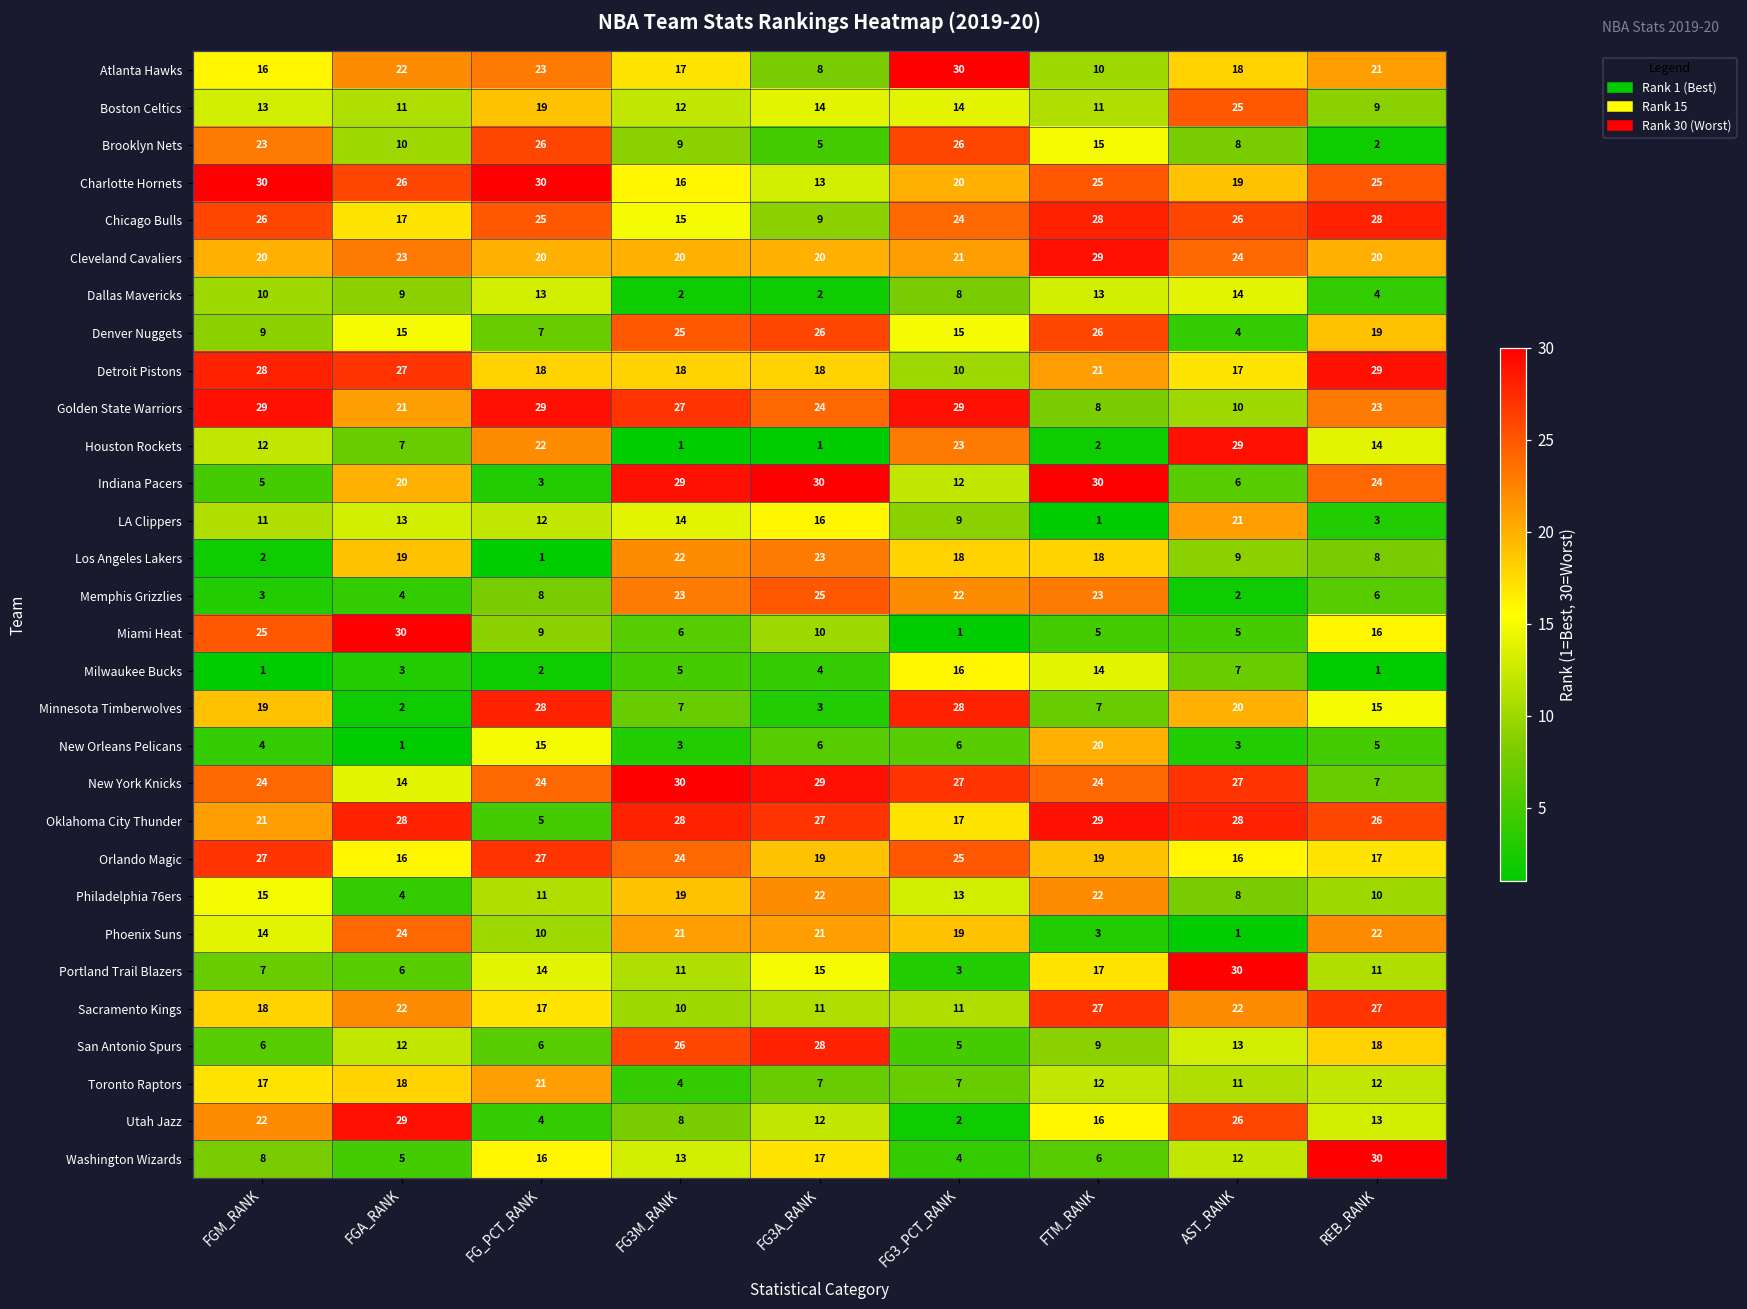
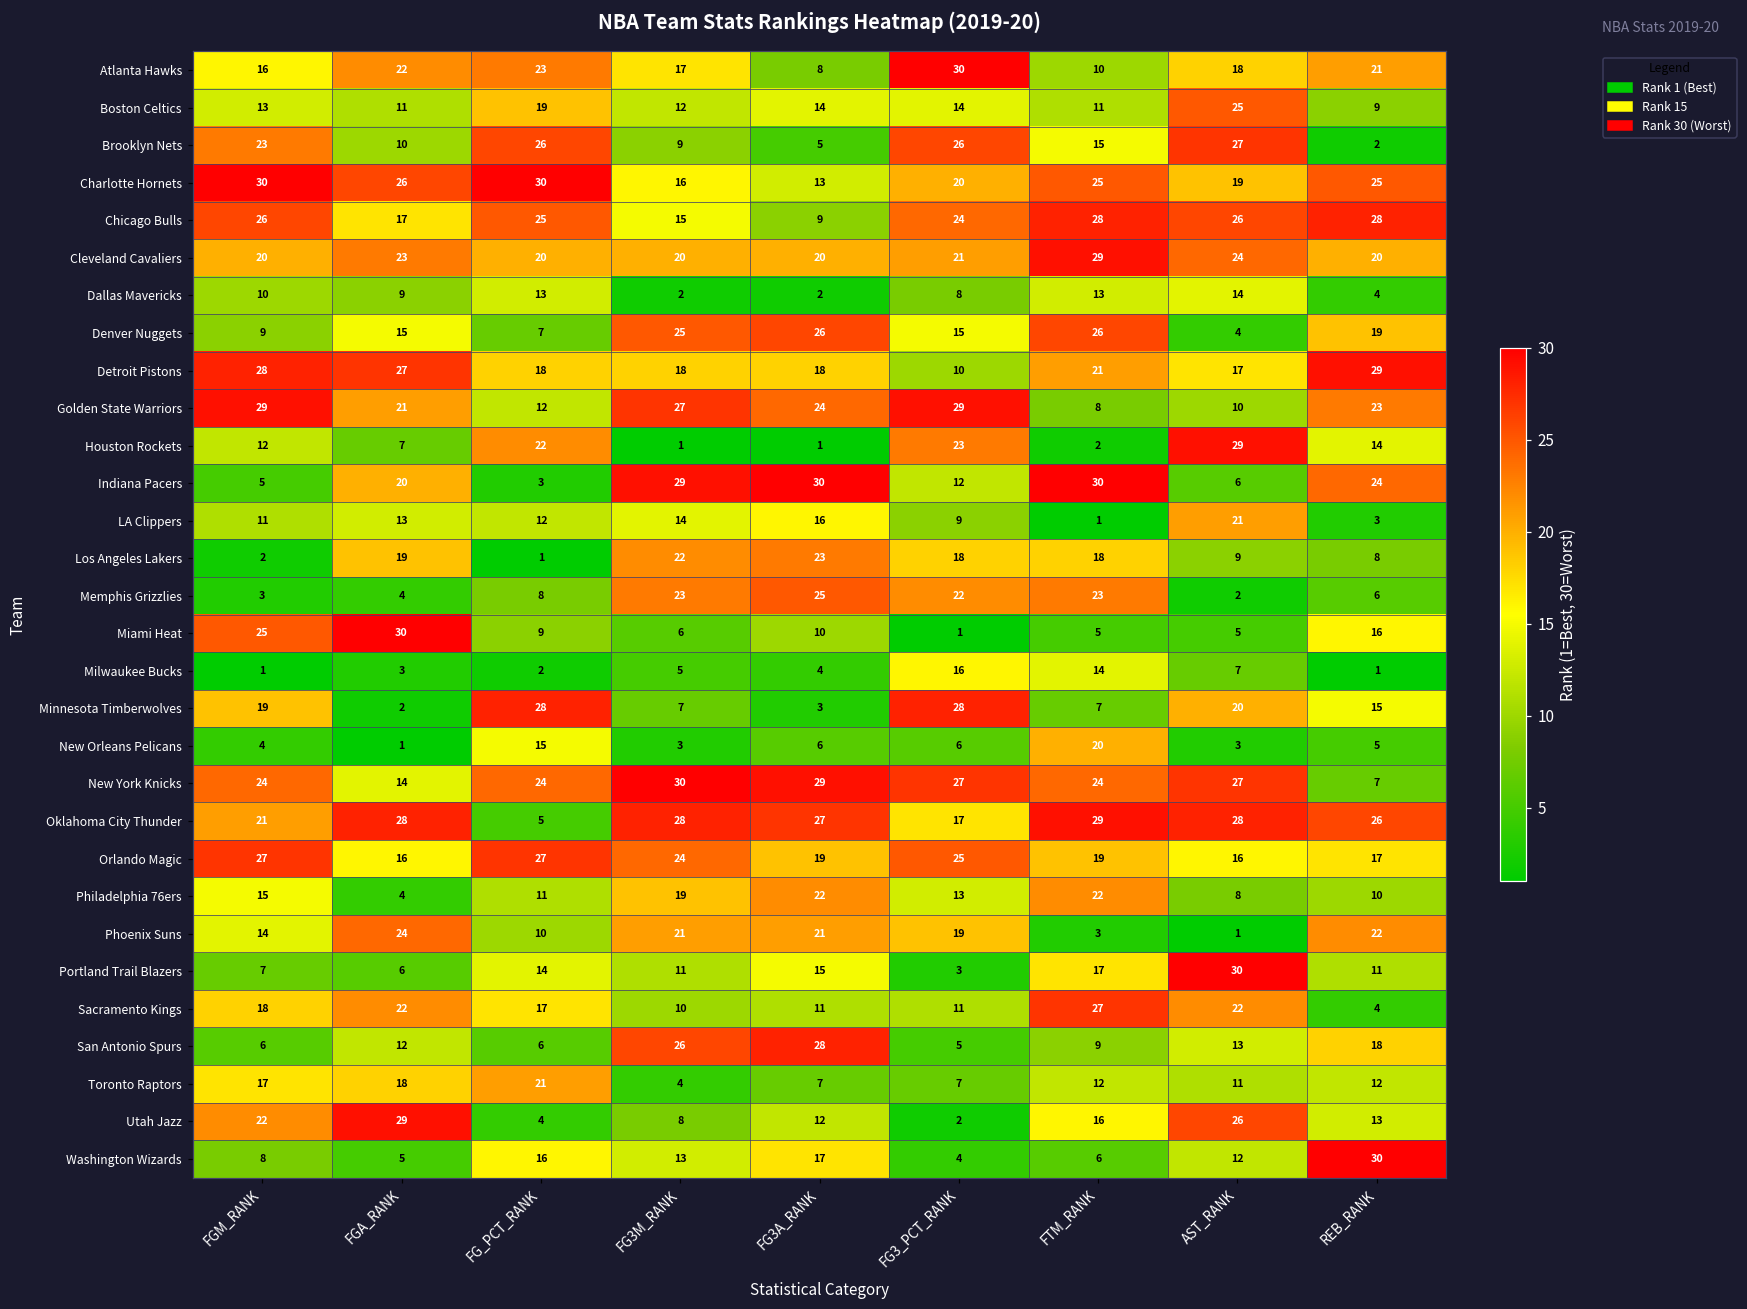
Brooklyn Nets, AST_RANK: 8 -> 27
Golden State Warriors, FG_PCT_RANK: 29 -> 12
Sacramento Kings, REB_RANK: 27 -> 4
